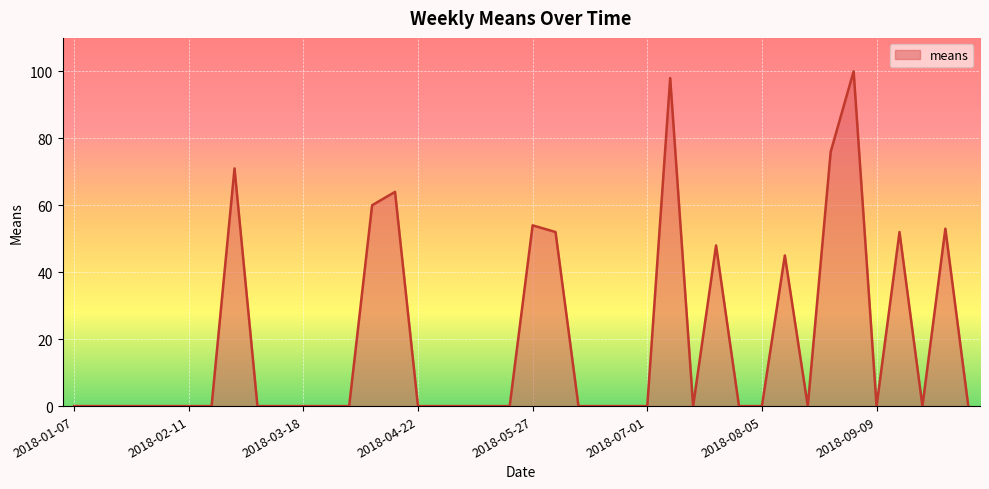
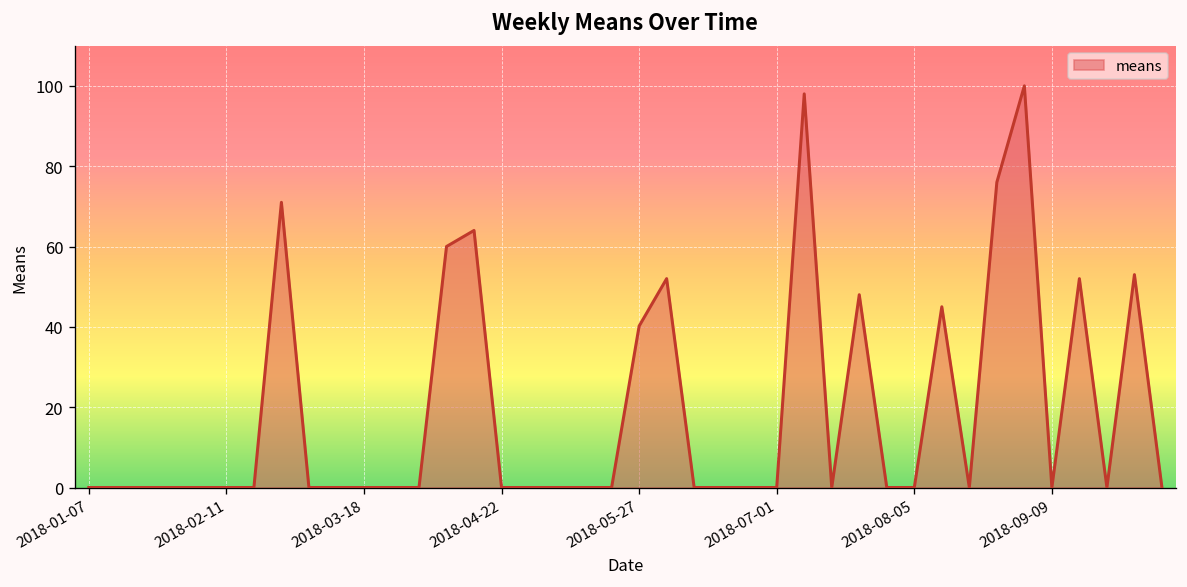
2018-05-27: 54 -> 40
